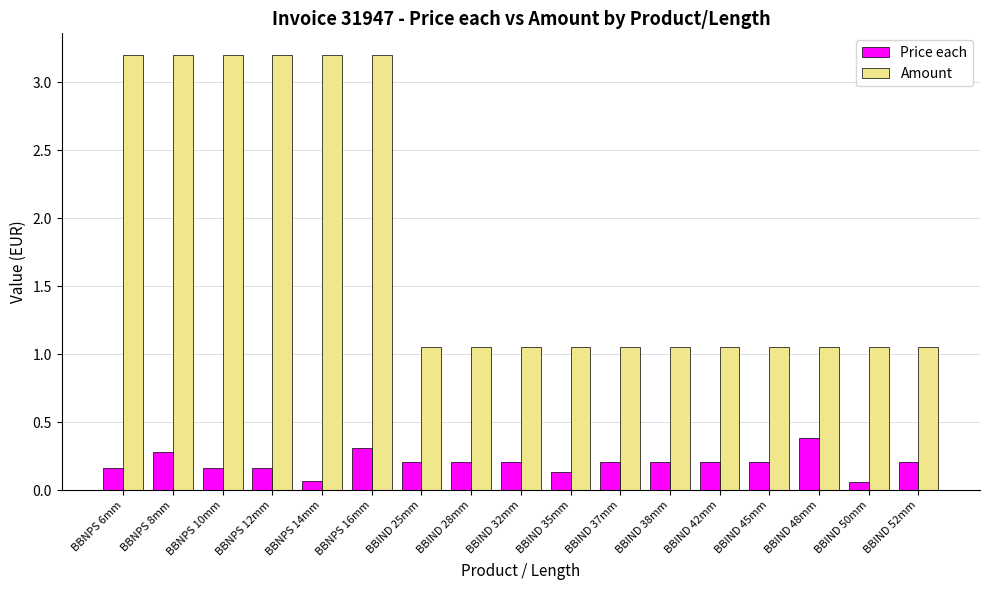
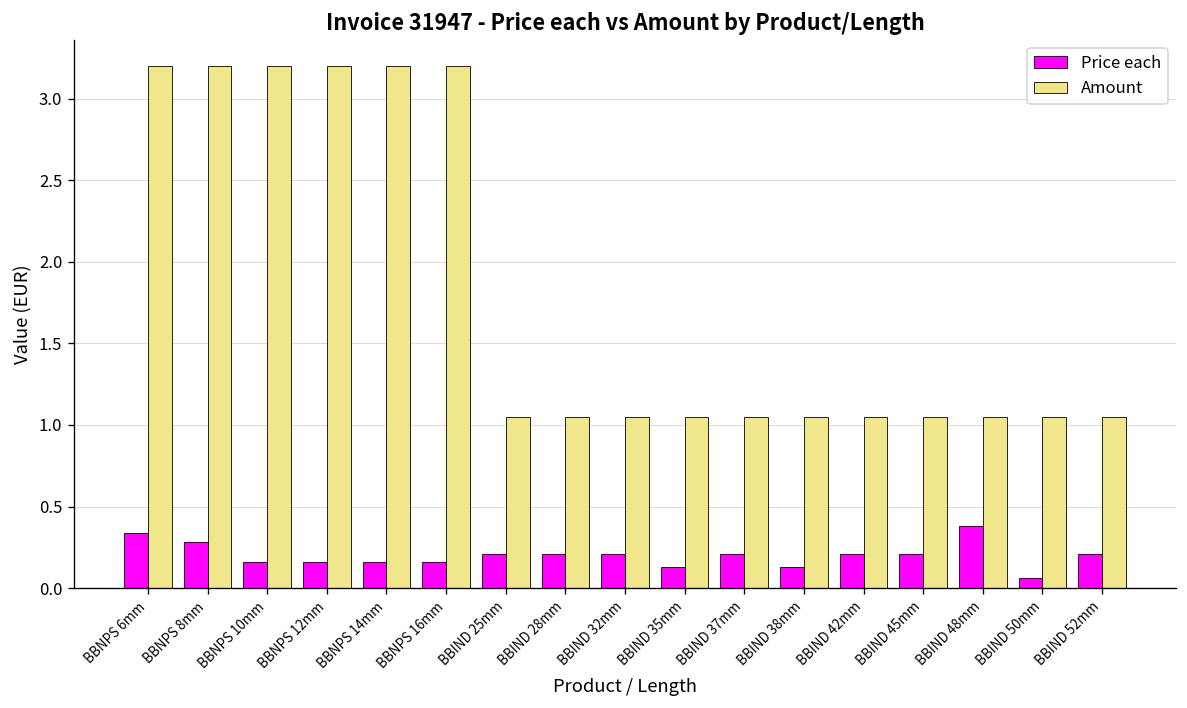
Price each, BBNPS 6mm: 0.16 -> 0.34
Price each, BBNPS 14mm: 0.07 -> 0.16
Price each, BBNPS 16mm: 0.31 -> 0.16
Price each, BBIND 38mm: 0.21 -> 0.13
